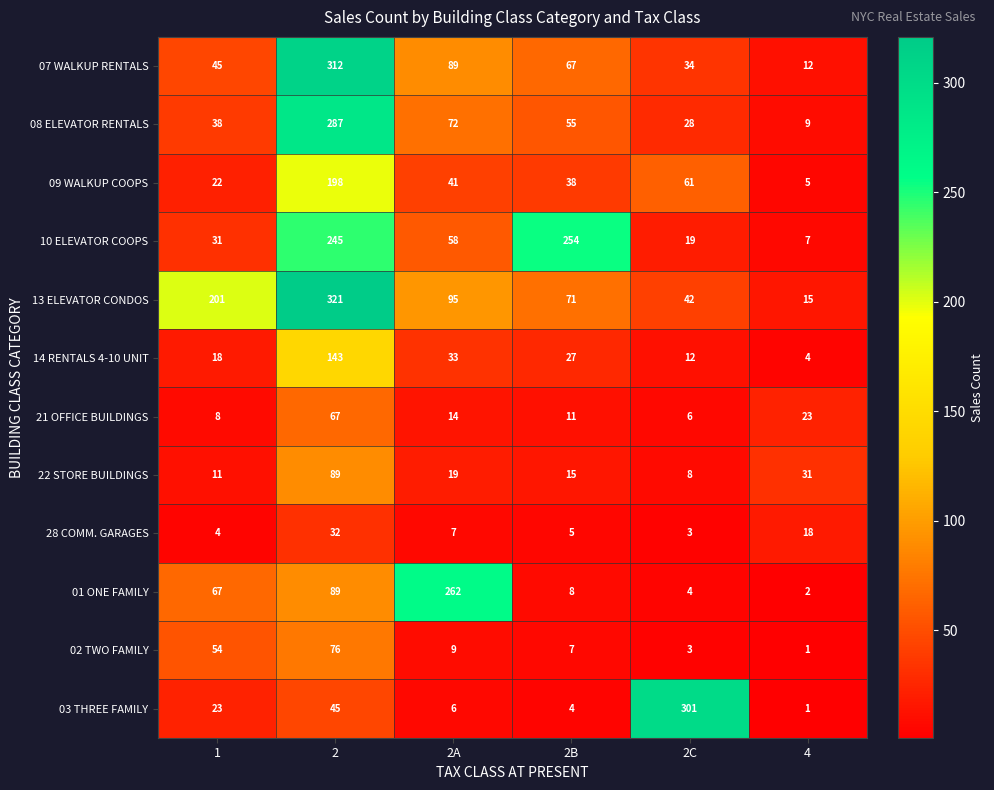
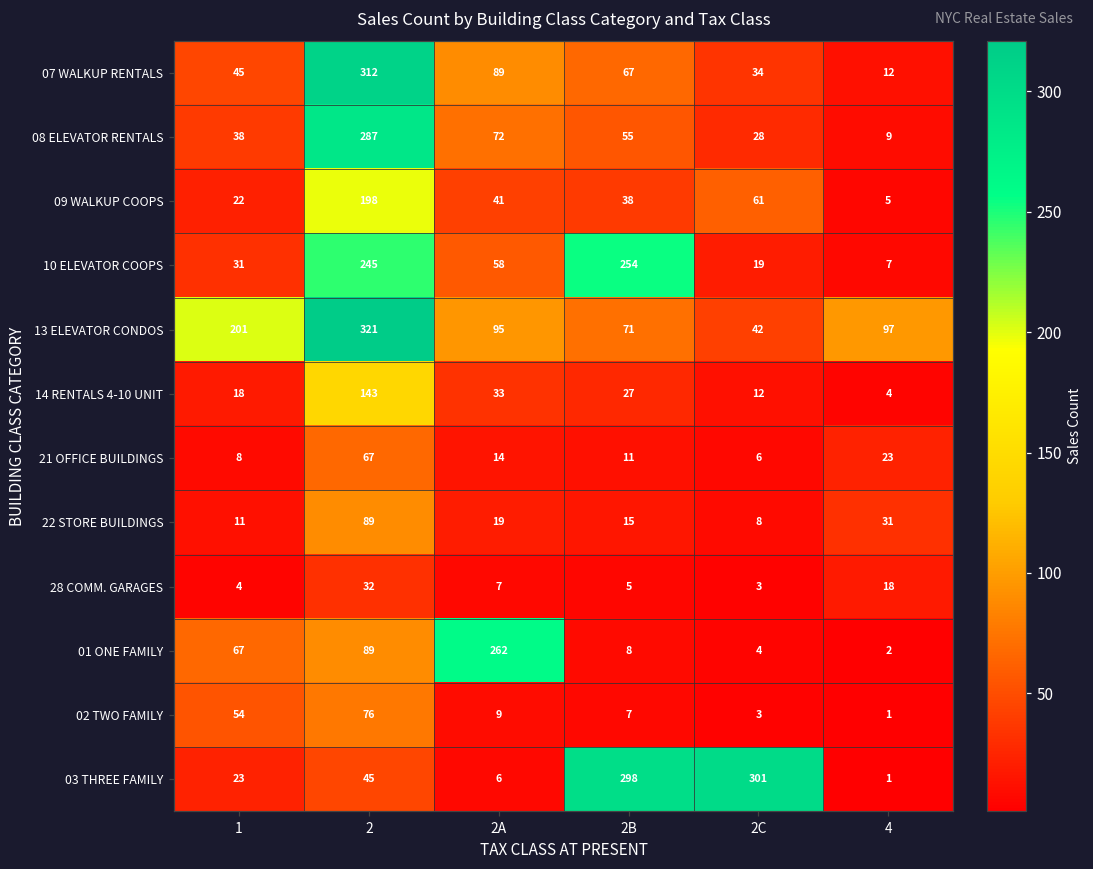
13 ELEVATOR CONDOS, 4: 15 -> 97
03 THREE FAMILY, 2B: 4 -> 298
